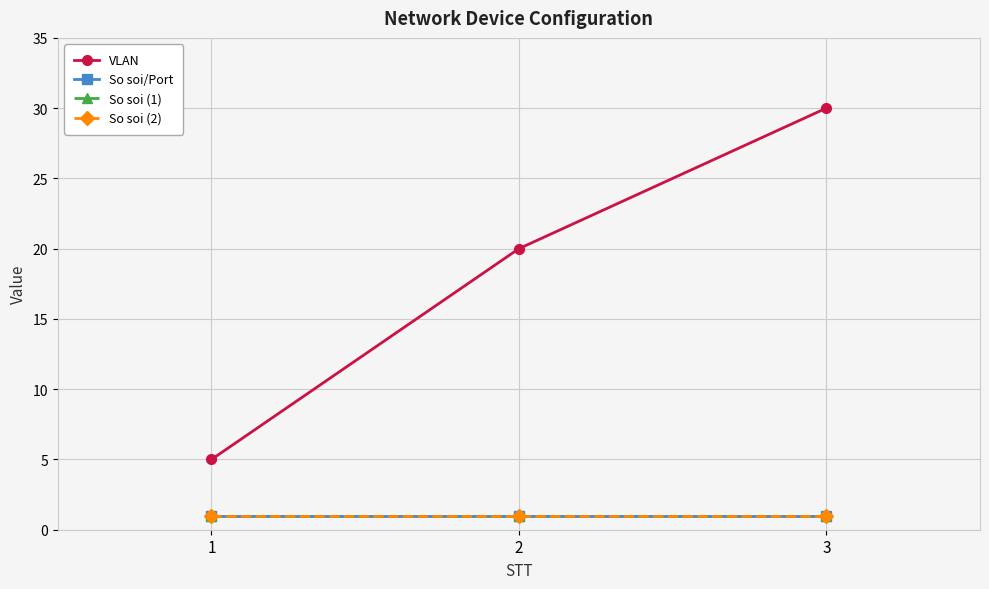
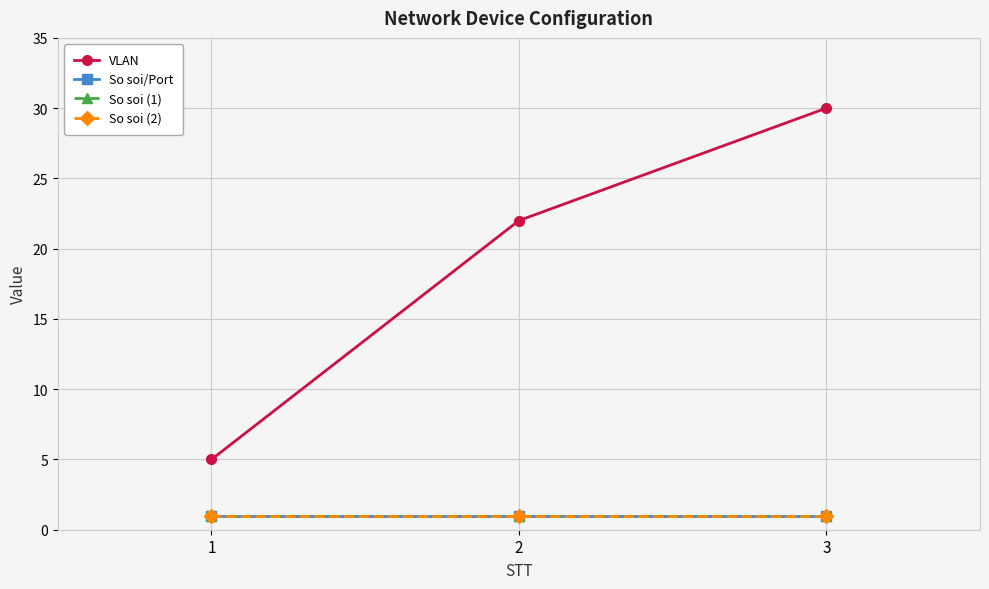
VLAN, 2: 20 -> 22
